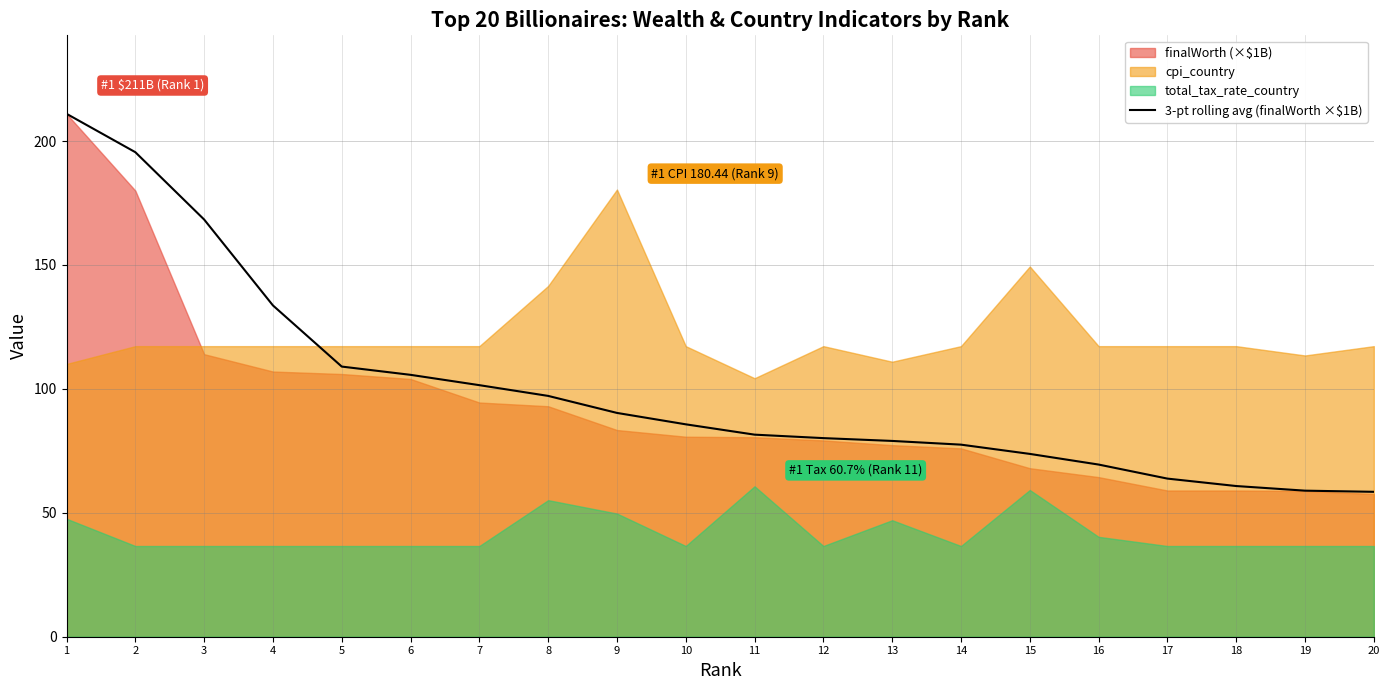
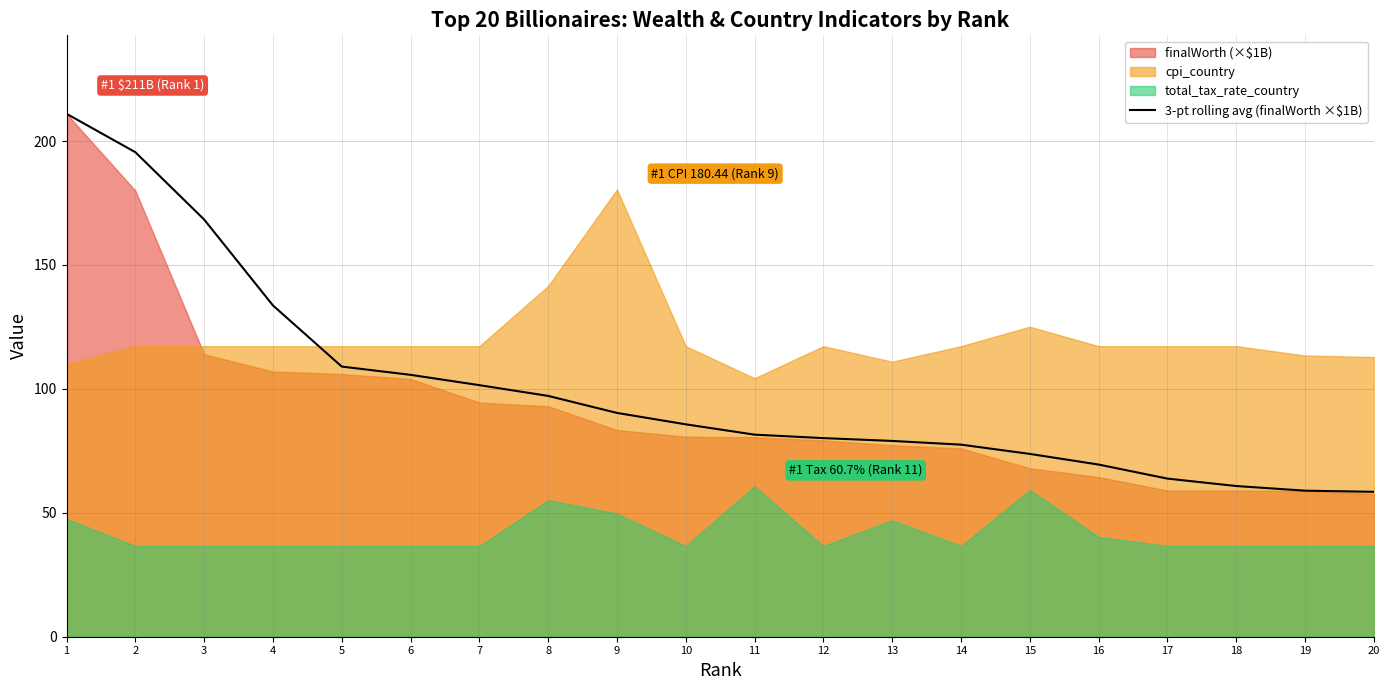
cpi_country, 15: 149 -> 125
cpi_country, 20: 117 -> 113
